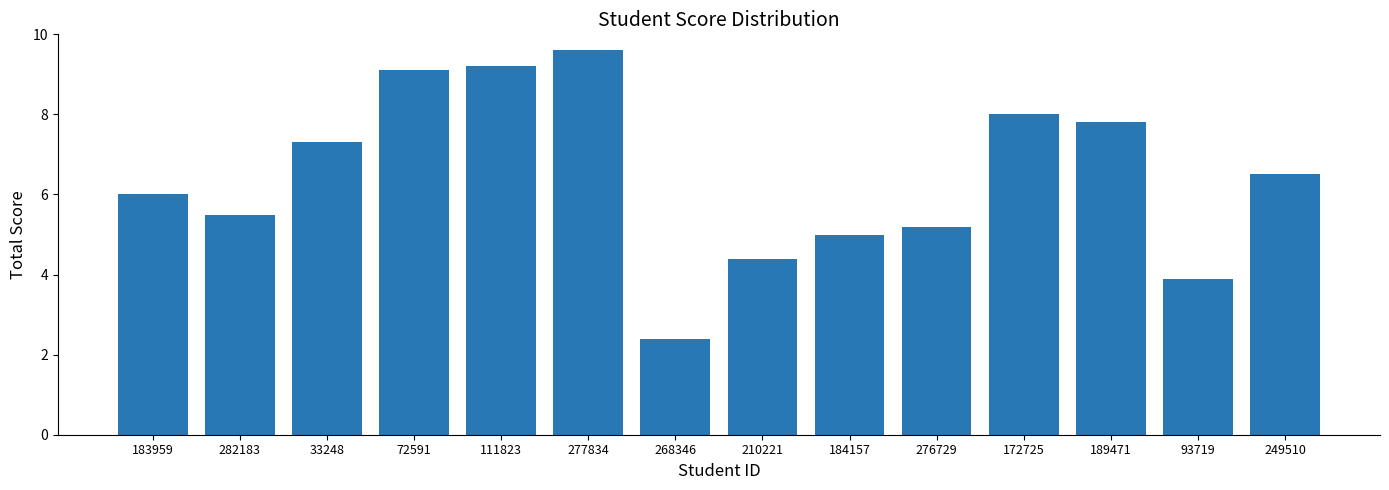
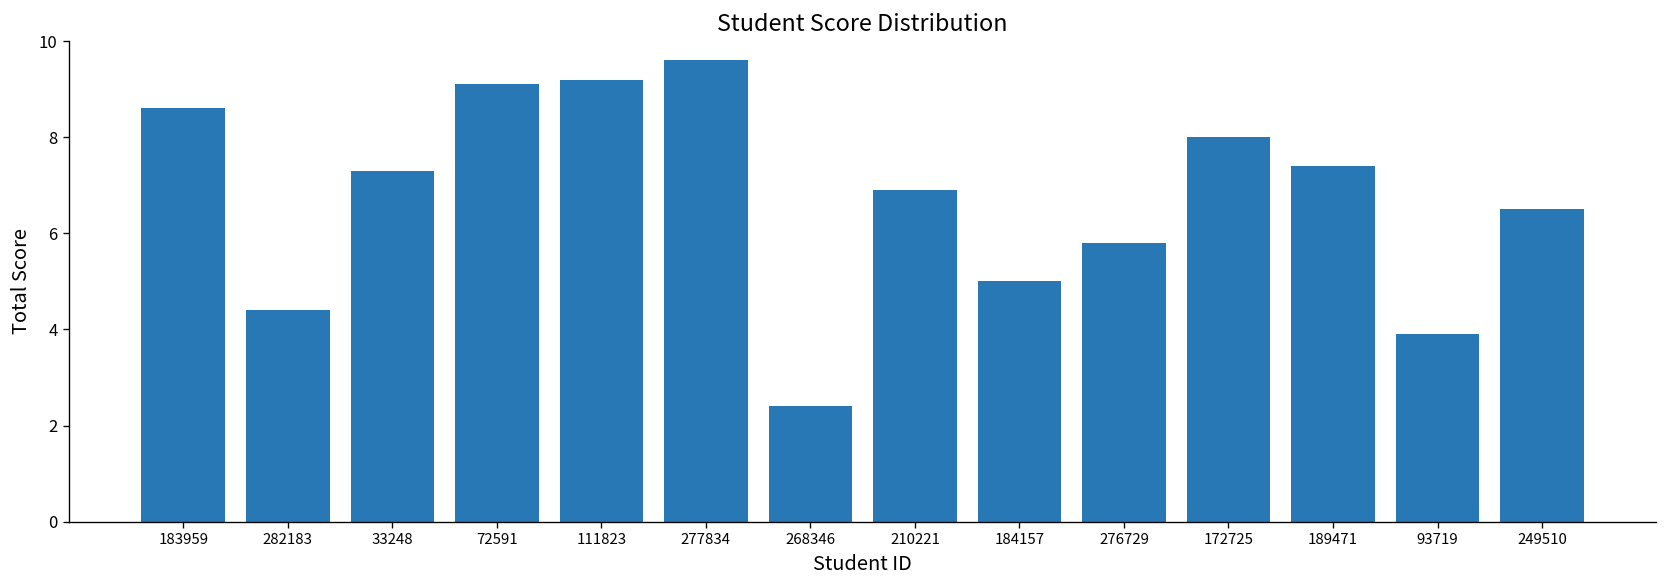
183959: 6.0 -> 8.6
282183: 5.5 -> 4.4
210221: 4.4 -> 6.9
276729: 5.2 -> 5.8
189471: 7.8 -> 7.4
